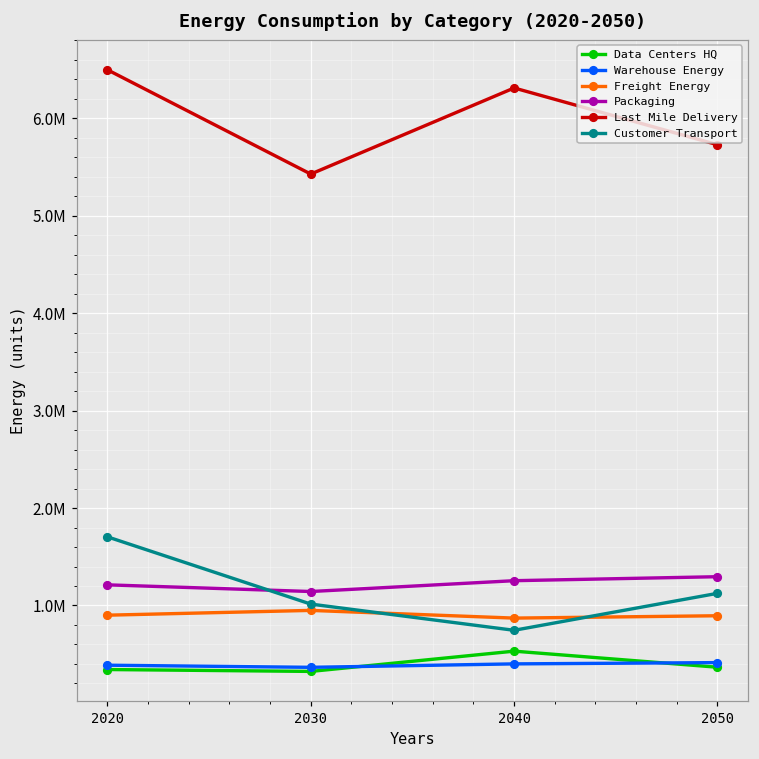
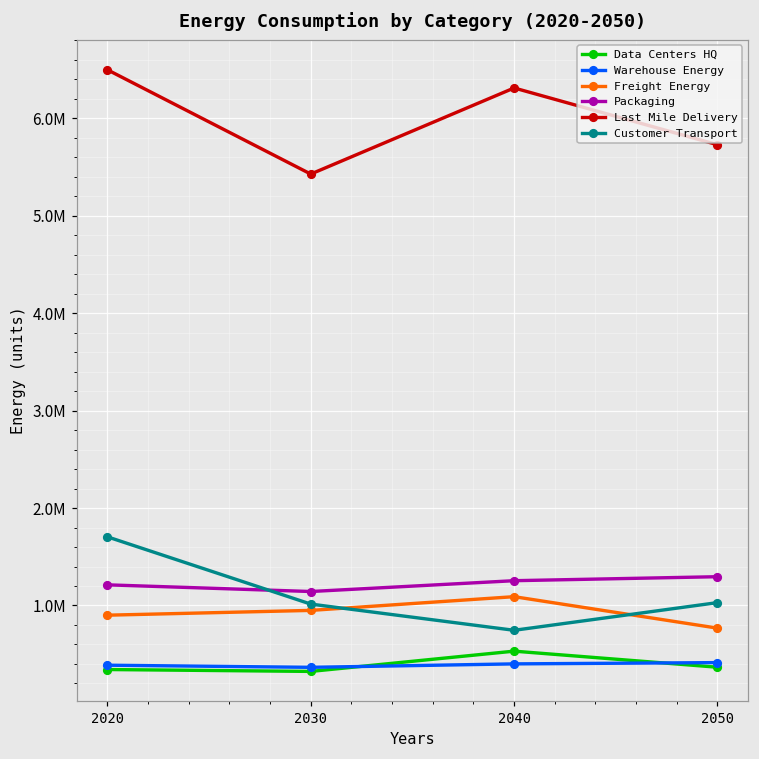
Freight Energy, 2040: 900000 -> 1100000
Freight Energy, 2050: 900000 -> 800000
Customer Transport, 2050: 1100000 -> 1000000
